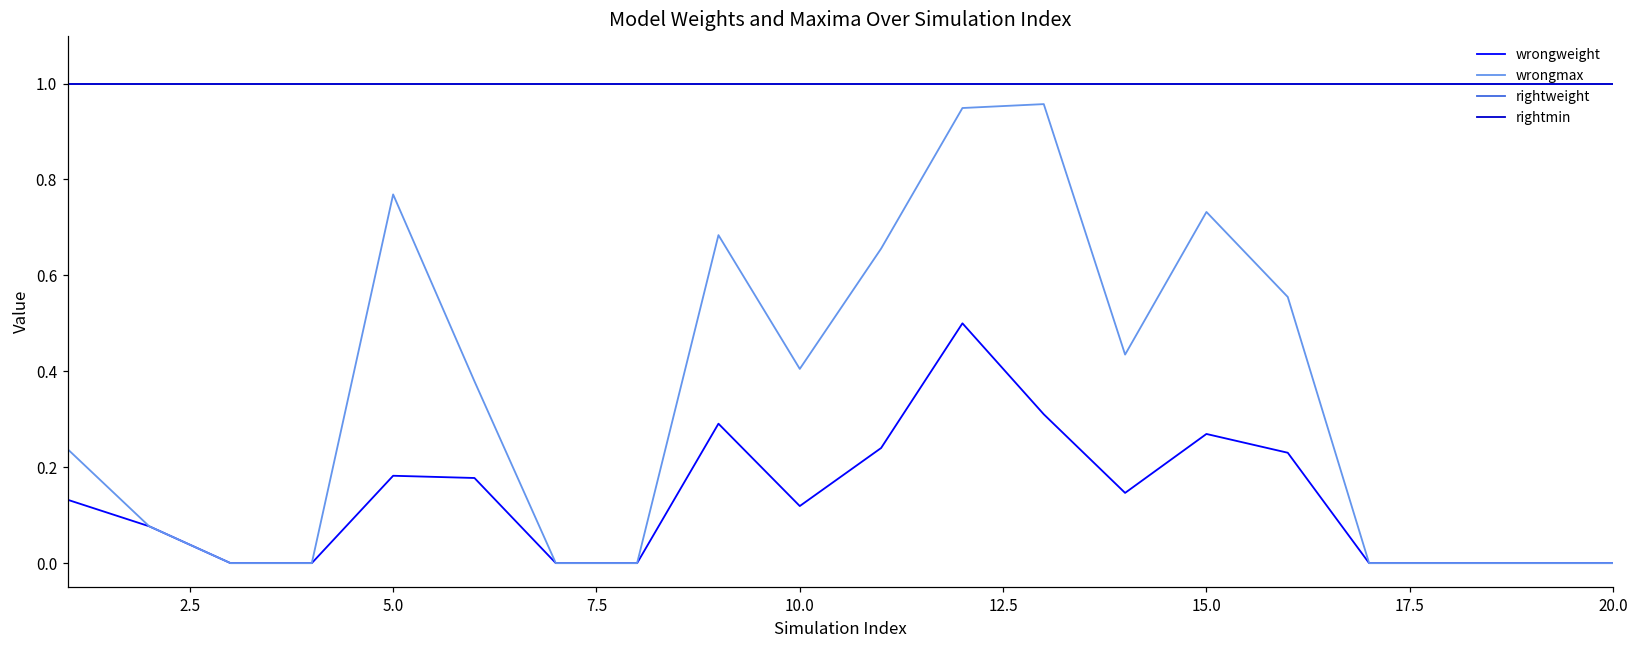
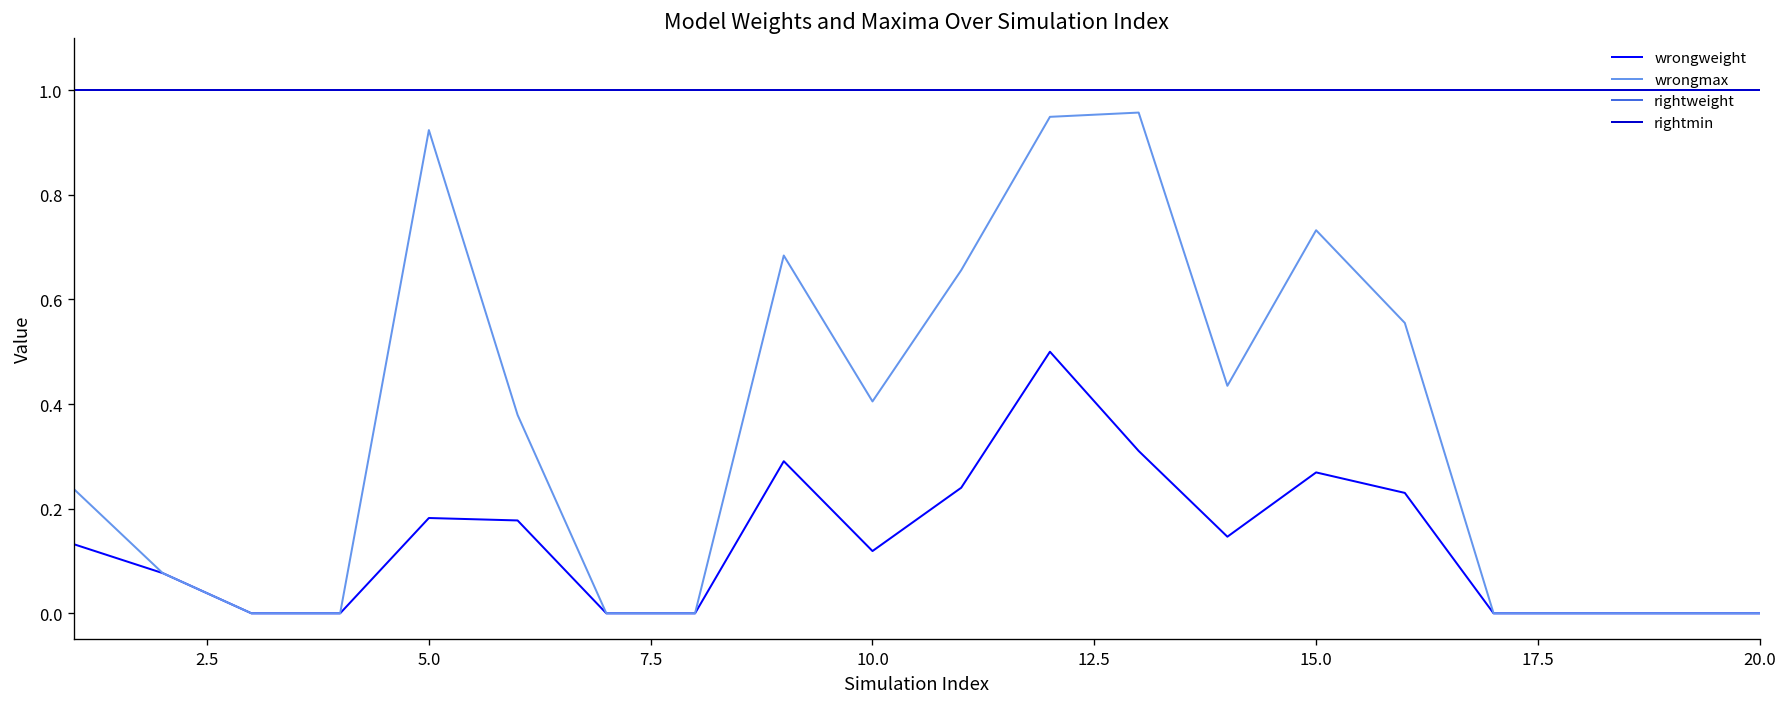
wrongmax, 5.0: 0.77 -> 0.92
